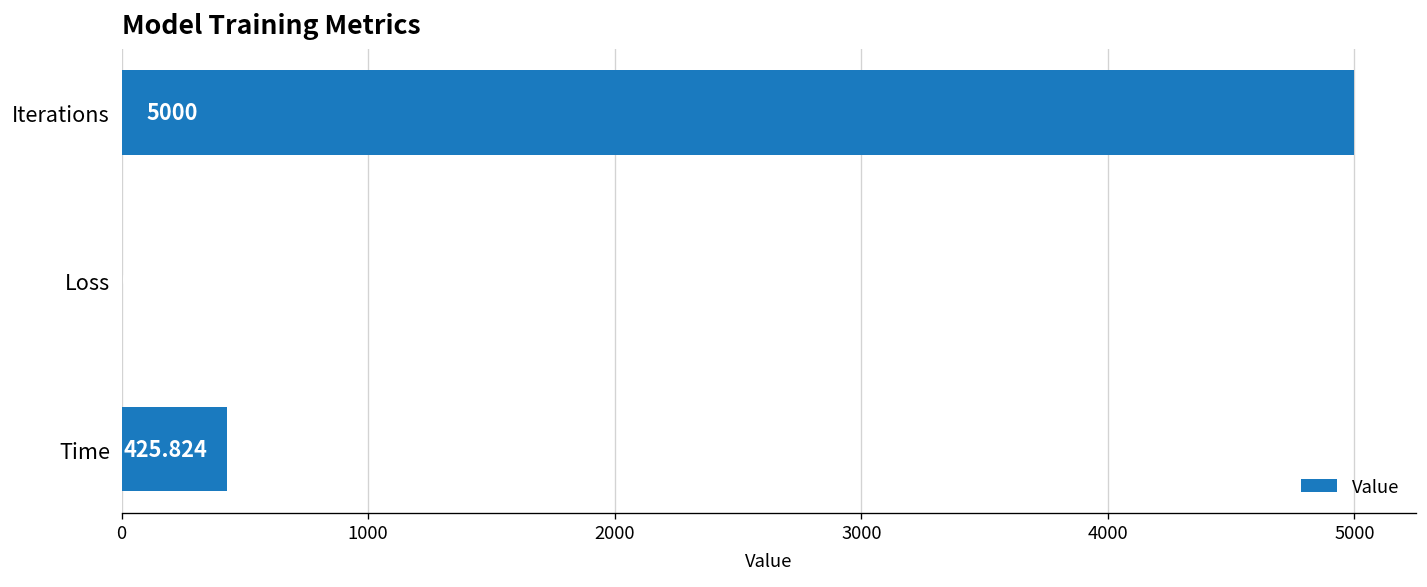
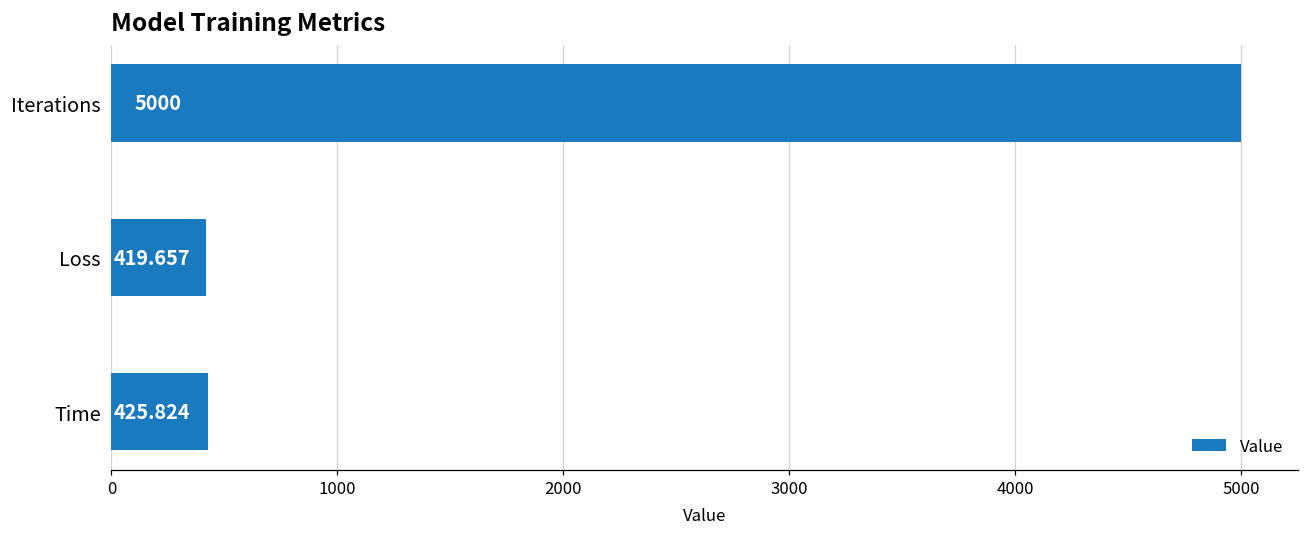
Loss: 0 -> 420
